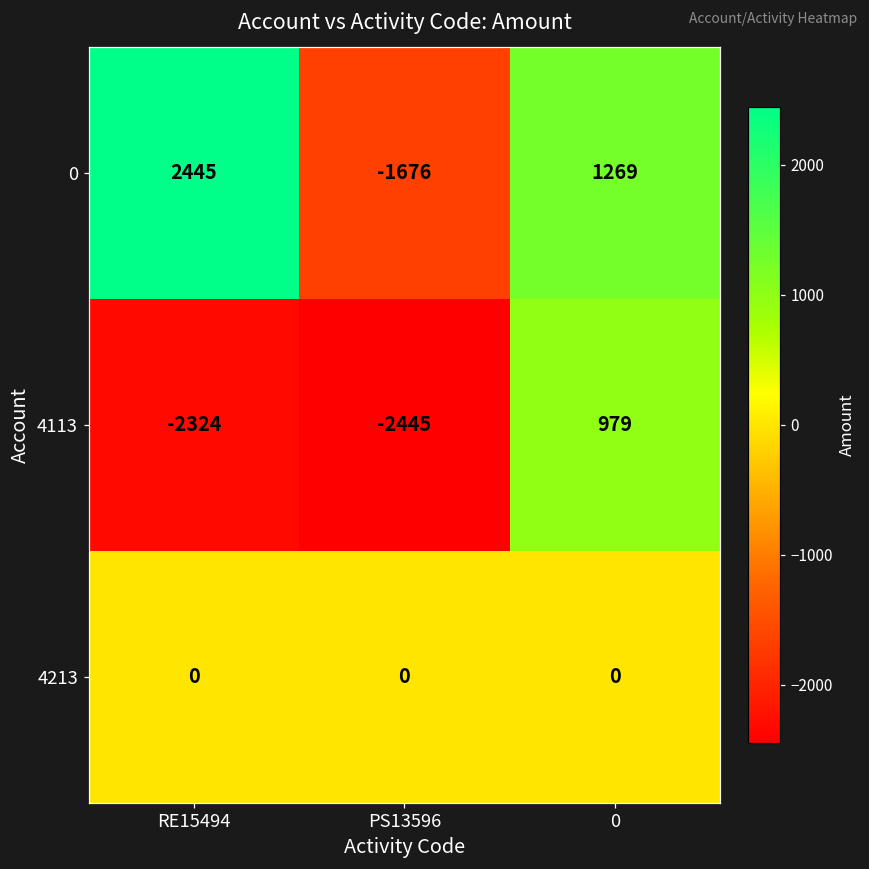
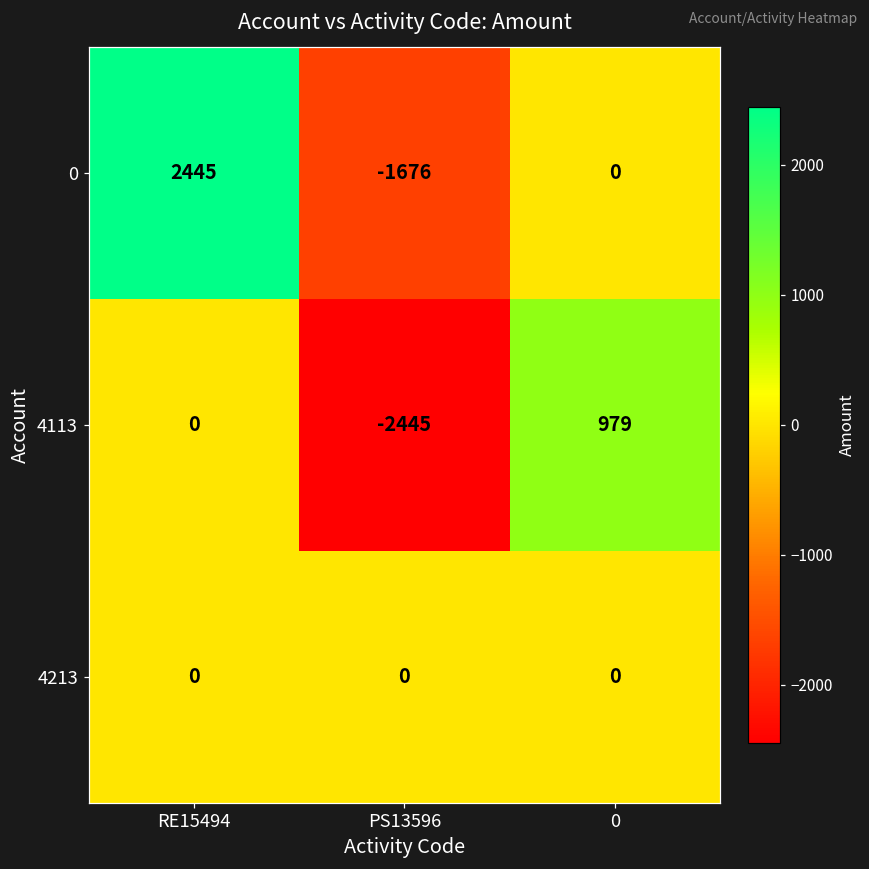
0, 0: 1269 -> 0
4113, RE15494: -2324 -> 0
